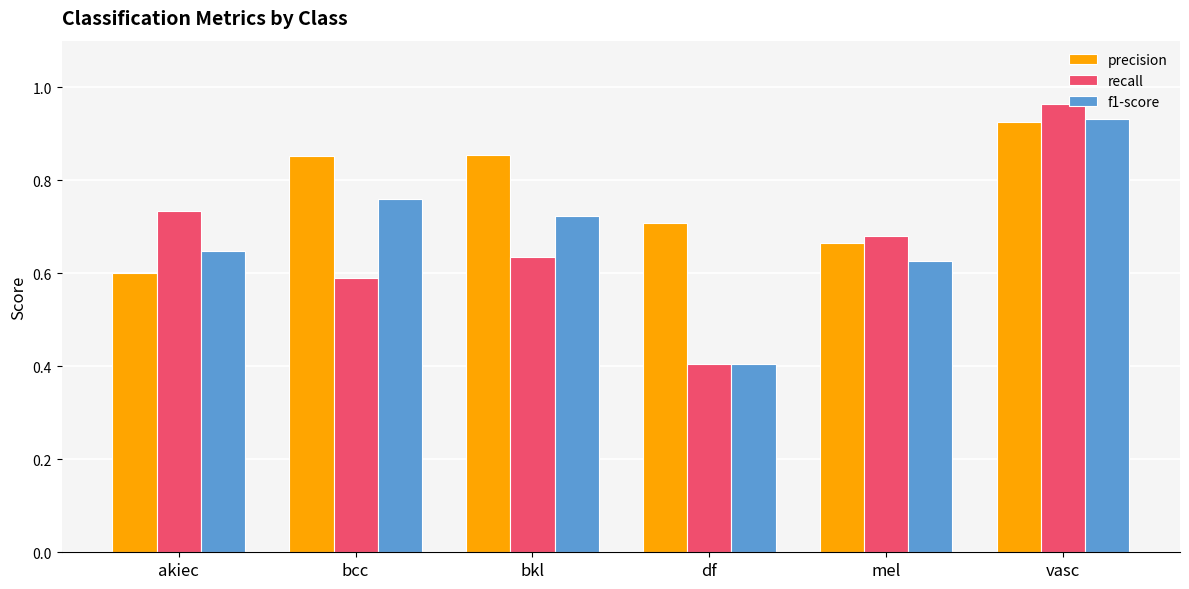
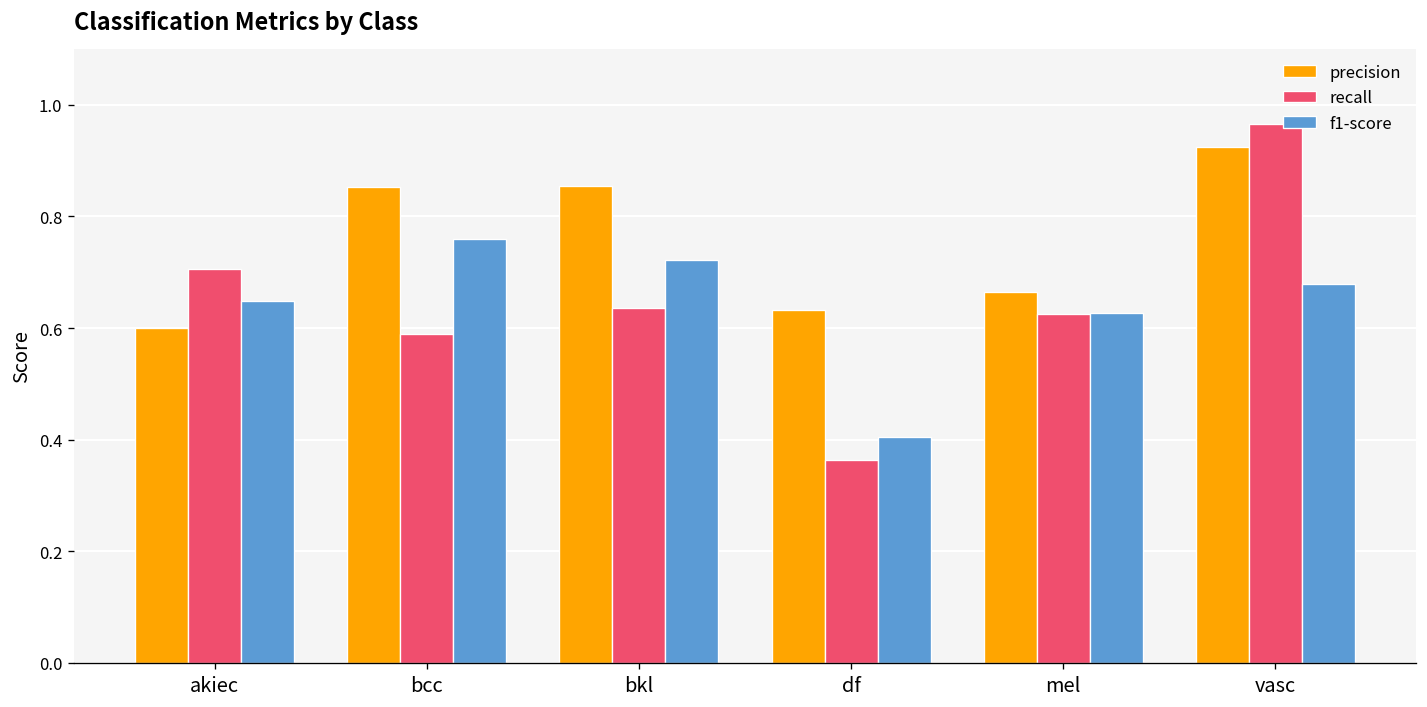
recall, akiec: 0.73 -> 0.71
precision, df: 0.71 -> 0.63
recall, df: 0.40 -> 0.36
recall, mel: 0.68 -> 0.63
f1-score, vasc: 0.93 -> 0.68
